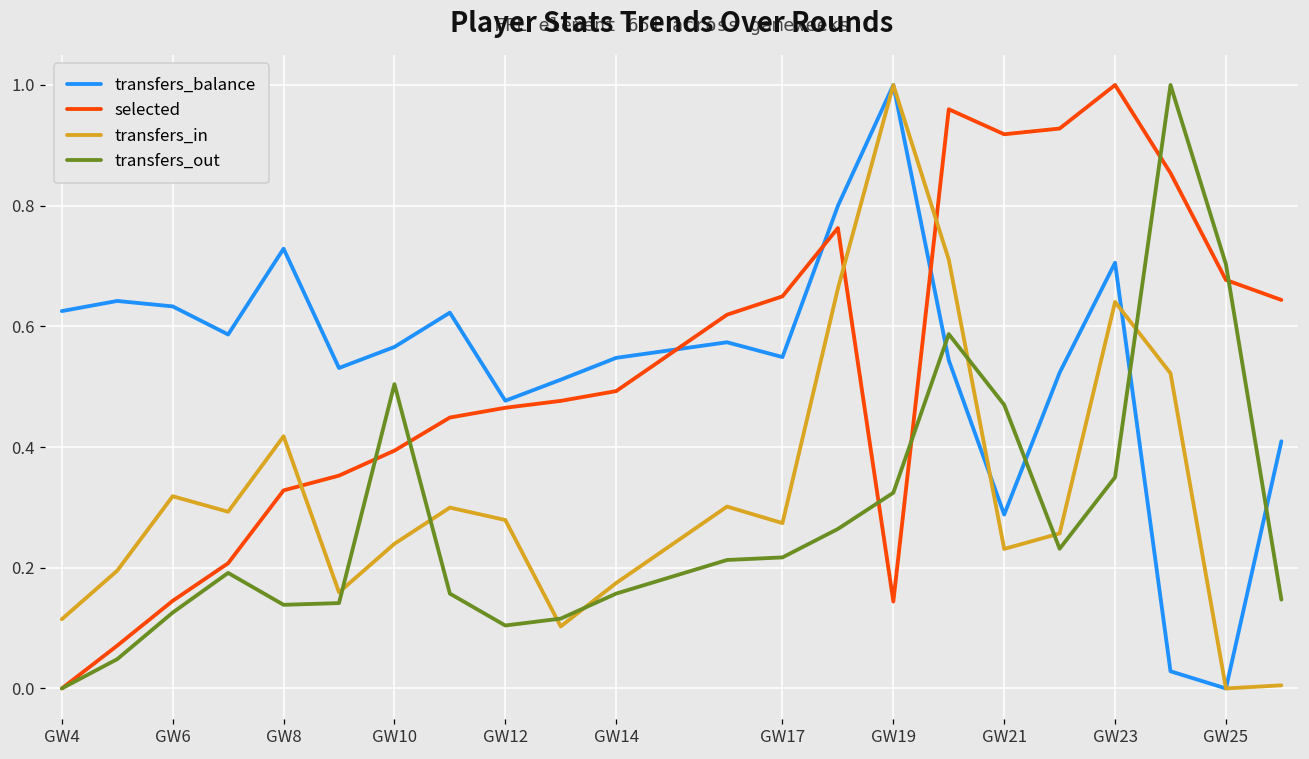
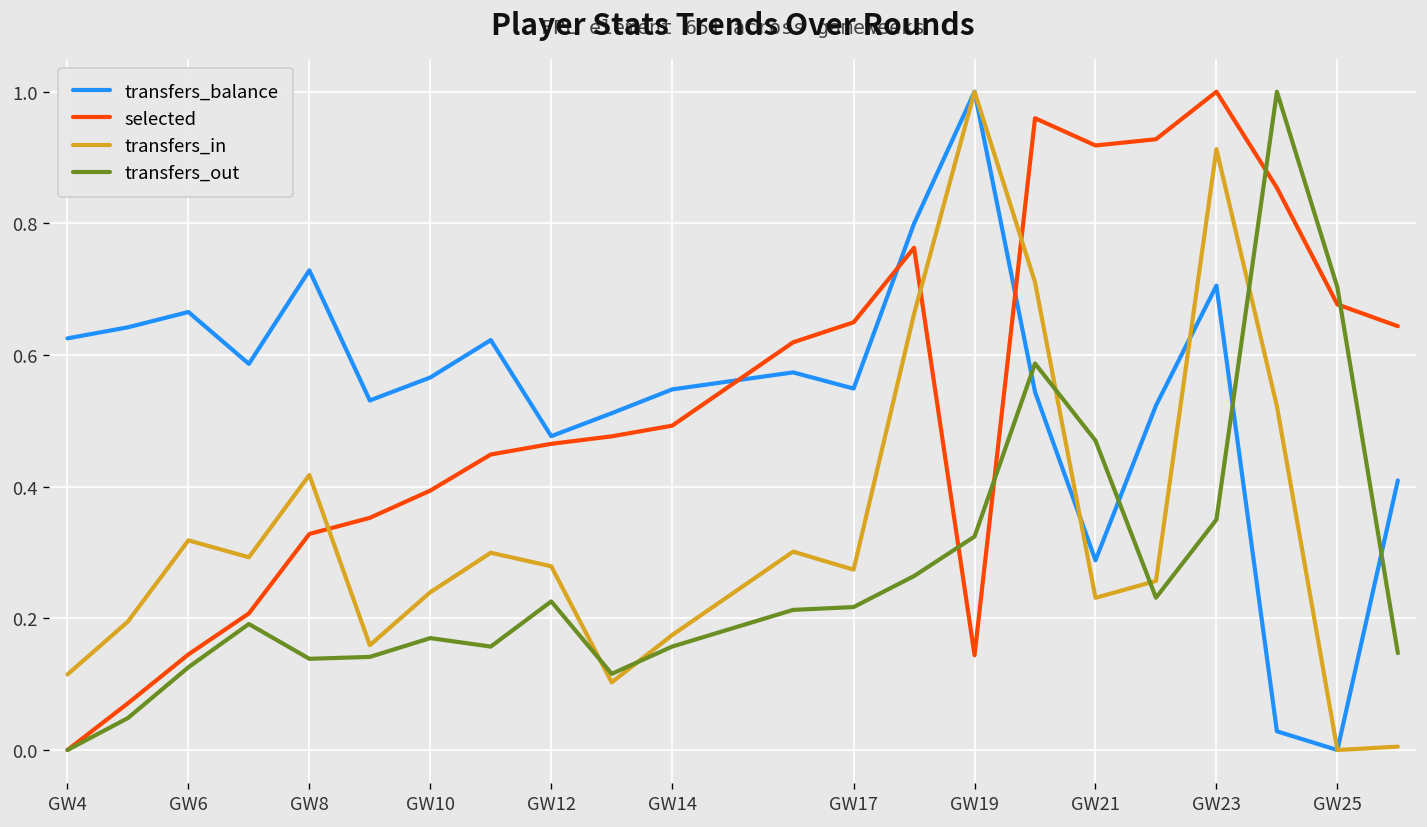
transfers_balance, GW6: 0.63 -> 0.67
transfers_out, GW10: 0.50 -> 0.17
transfers_out, GW12: 0.10 -> 0.23
transfers_in, GW23: 0.64 -> 0.91
